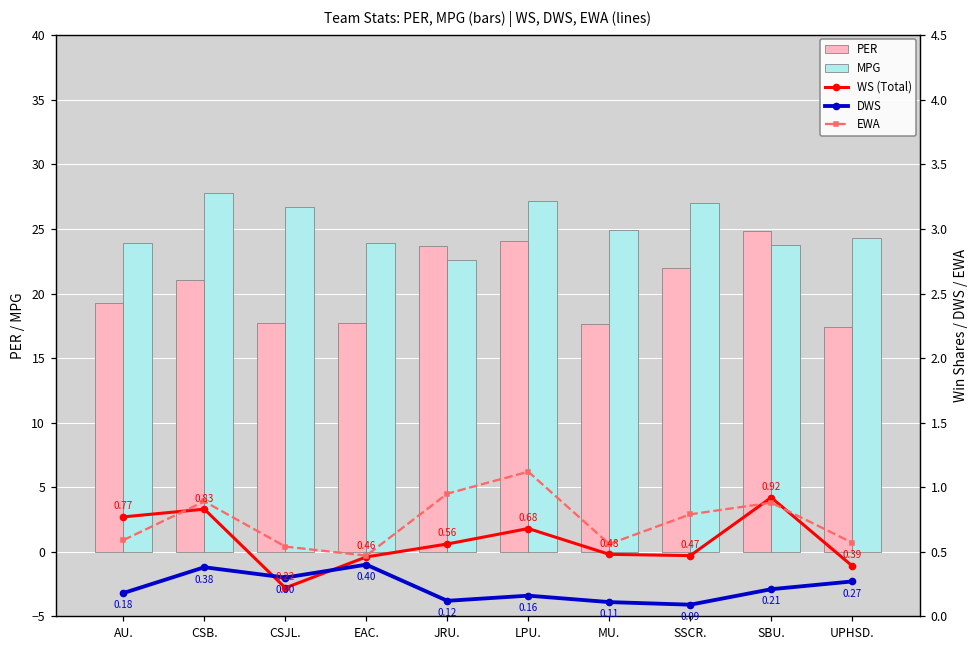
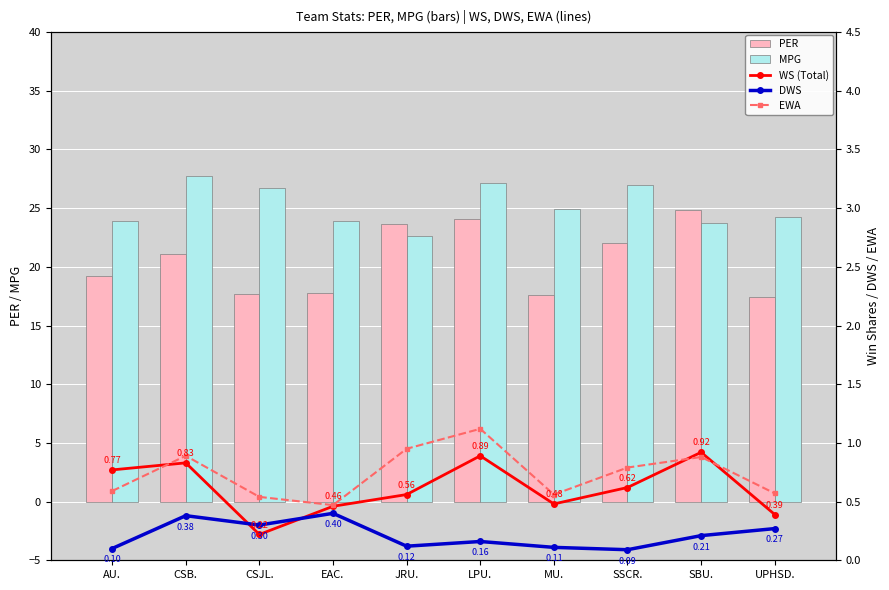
DWS, AU.: 0.18 -> 0.10
WS (Total), LPU.: 0.68 -> 0.89
WS (Total), SSCR.: 0.47 -> 0.62
